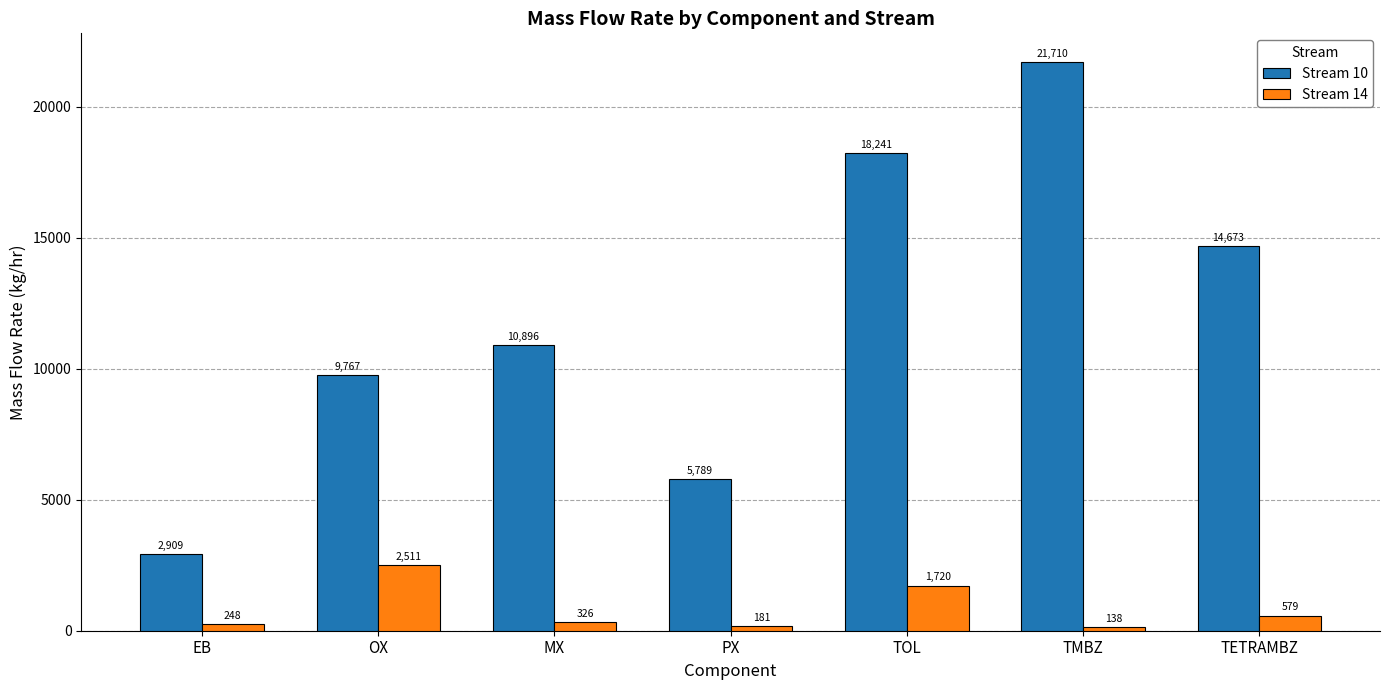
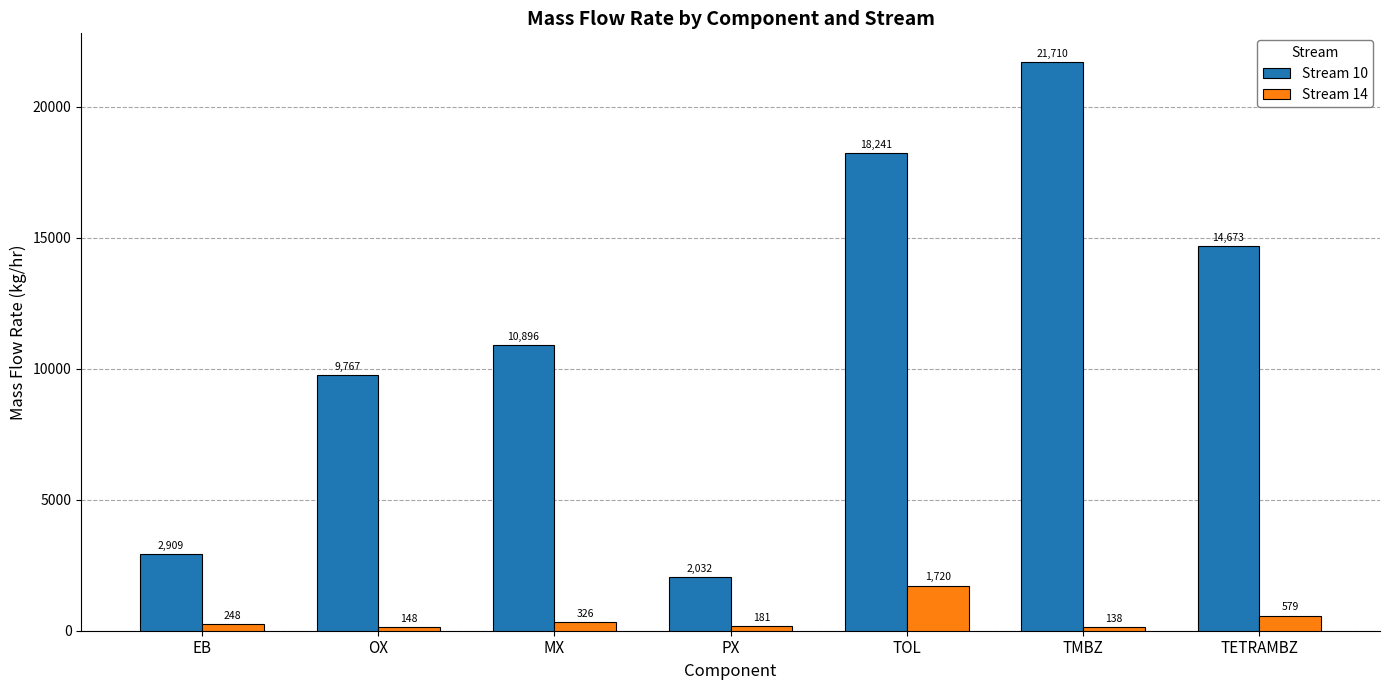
Stream 14, OX: 2,511 -> 148
Stream 10, PX: 5,789 -> 2,032
